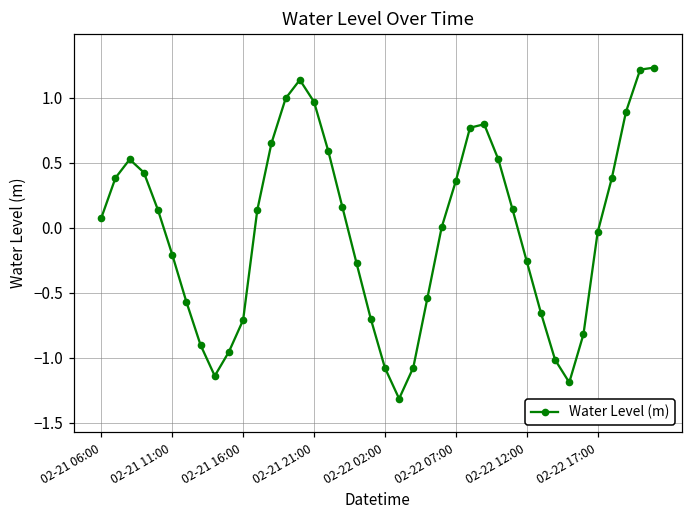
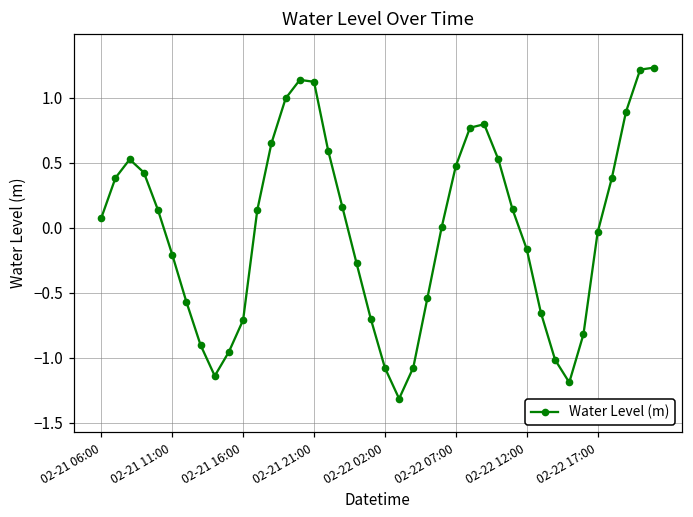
02-21 21:00: 0.97 -> 1.12
02-22 07:00: 0.36 -> 0.48
02-22 12:00: -0.26 -> -0.16
